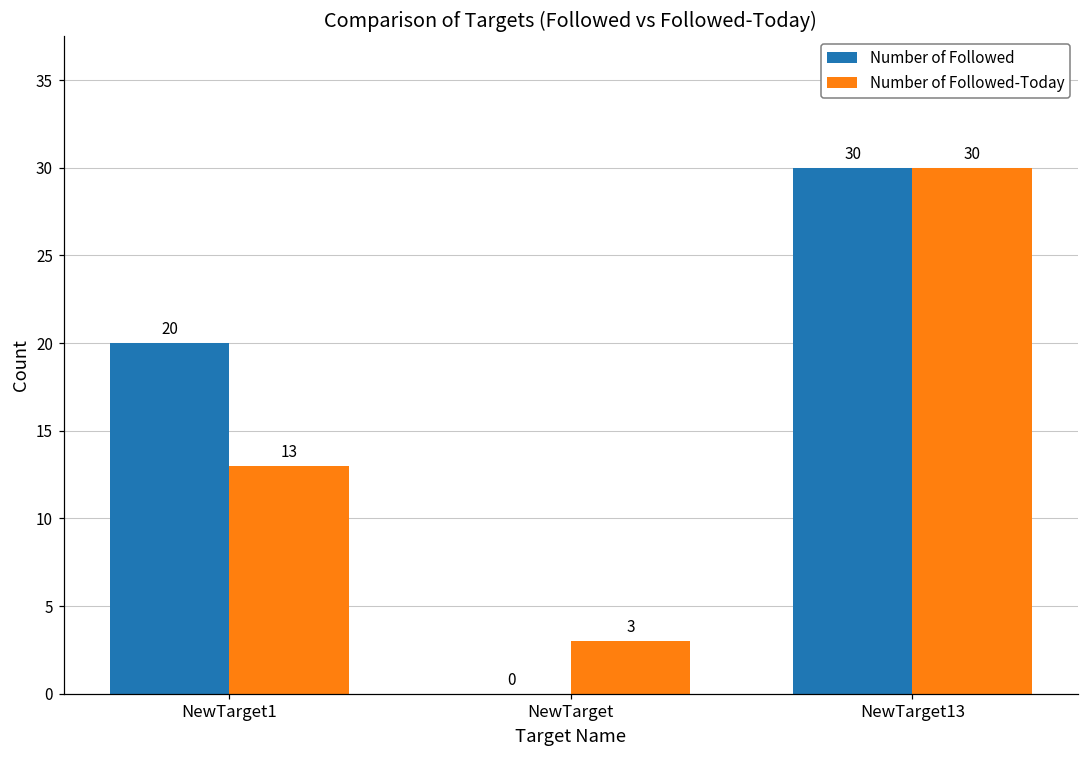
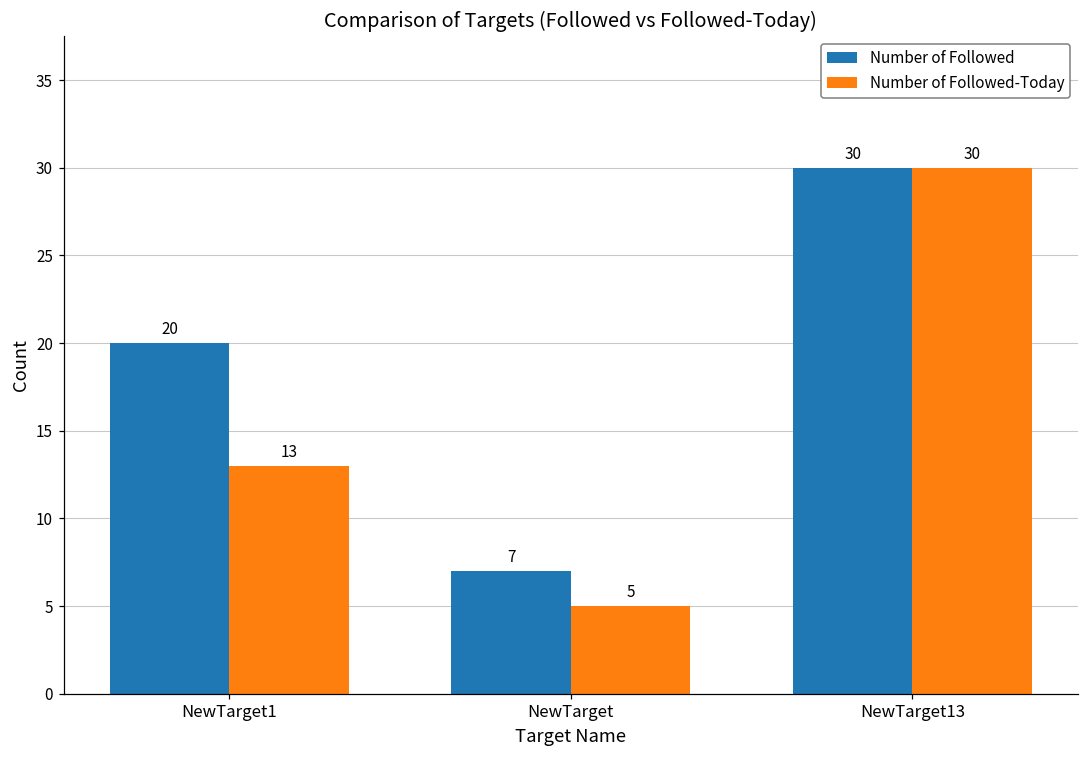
Number of Followed, NewTarget: 0 -> 7
Number of Followed-Today, NewTarget: 3 -> 5
